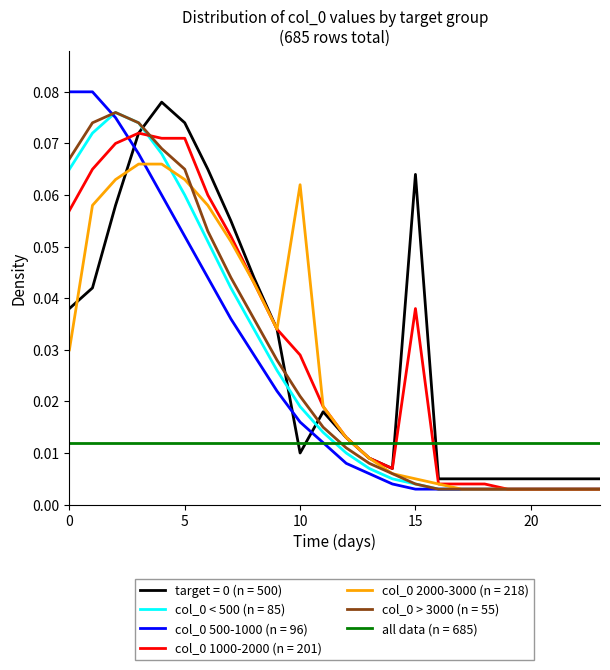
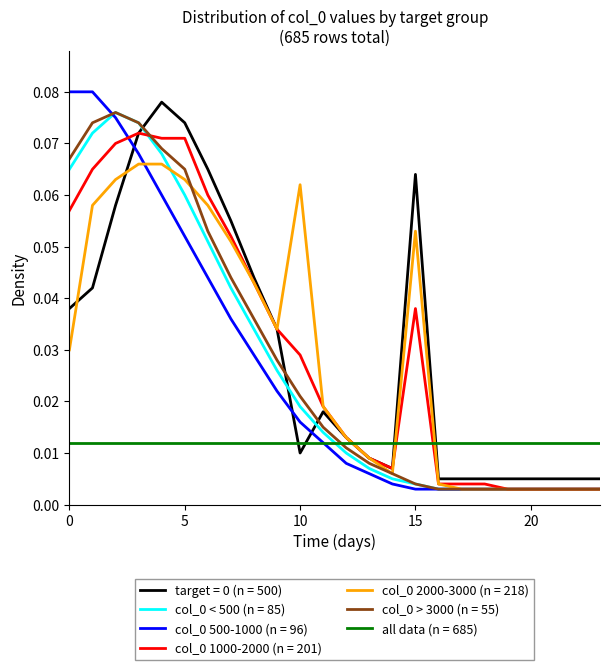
col_0 2000-3000 (n = 218), 15: 0.005 -> 0.053
